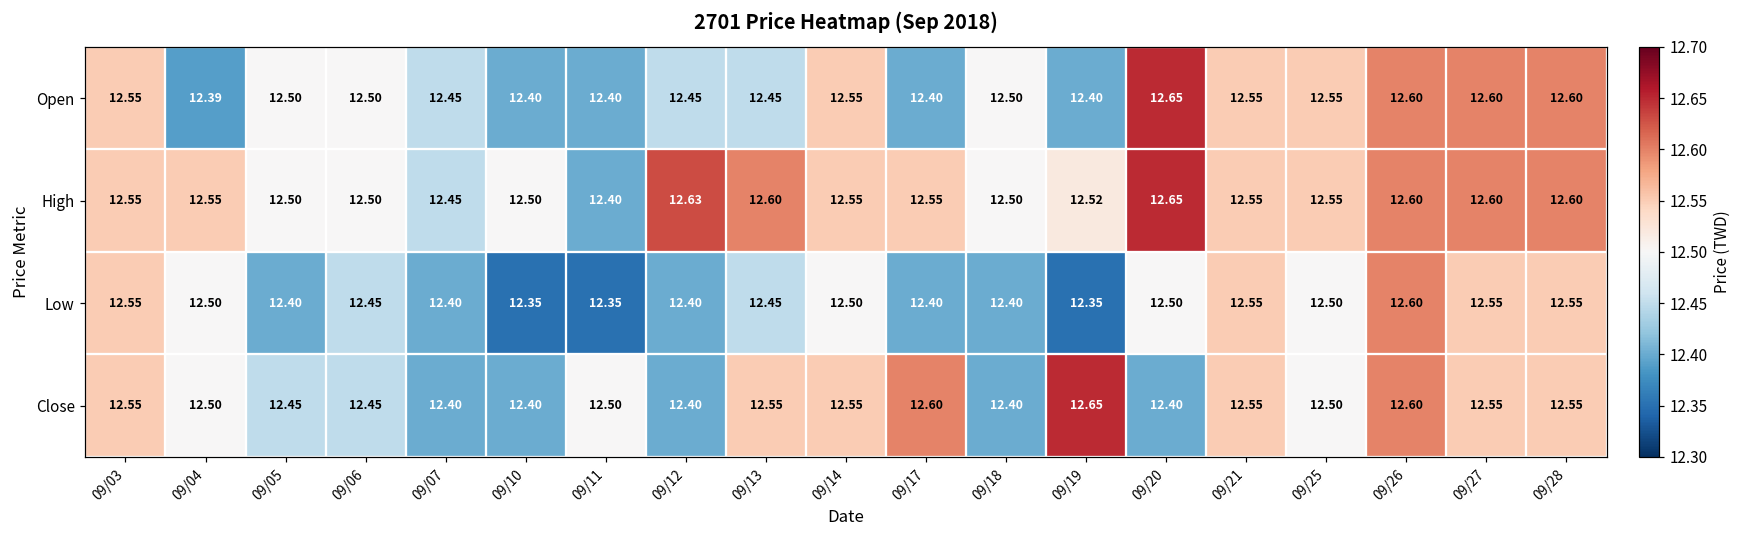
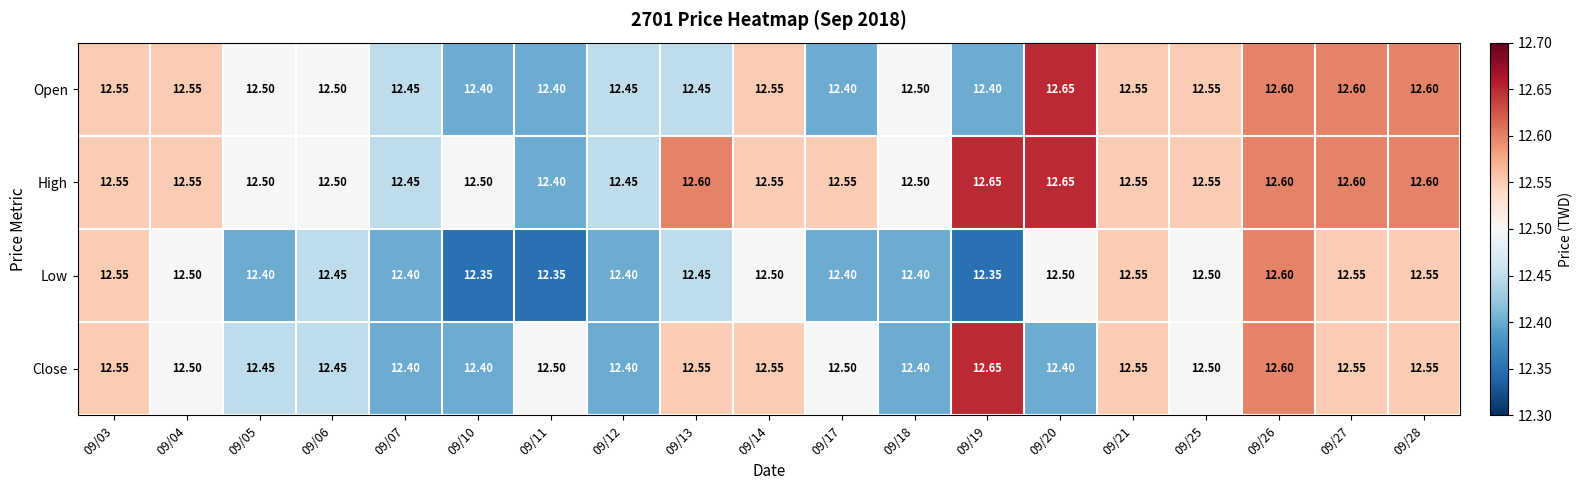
Open, 09/04: 12.39 -> 12.55
High, 09/12: 12.63 -> 12.45
High, 09/19: 12.52 -> 12.65
Close, 09/17: 12.60 -> 12.50
